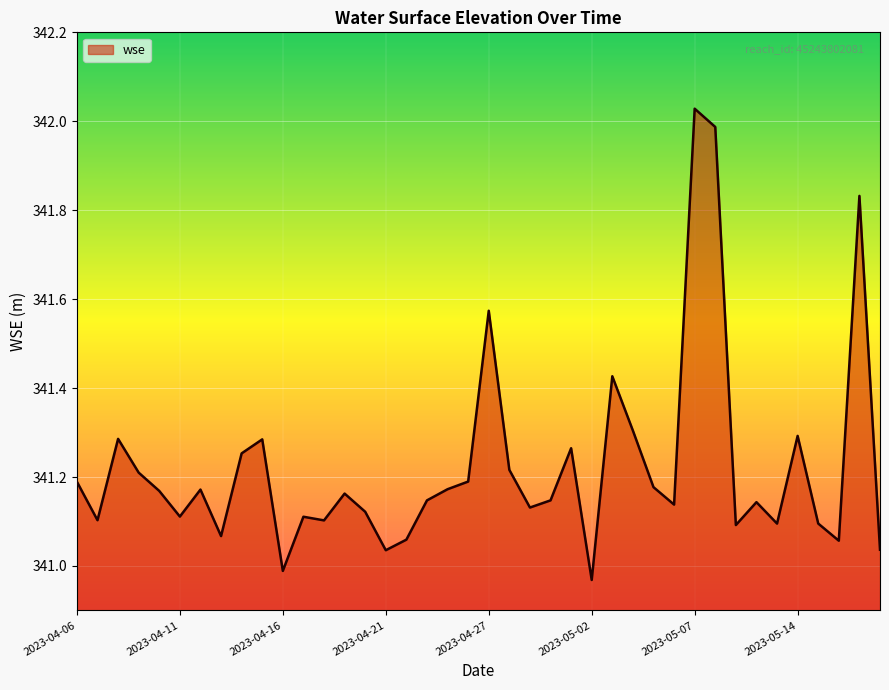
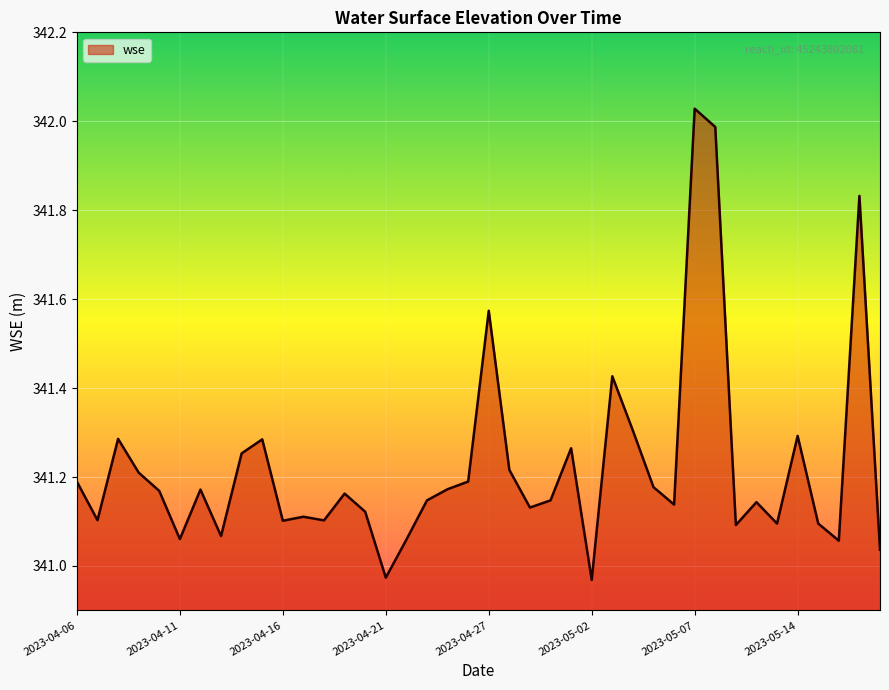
2023-04-11: 341.11 -> 341.06
2023-04-16: 340.99 -> 341.10
2023-04-21: 341.04 -> 340.97
